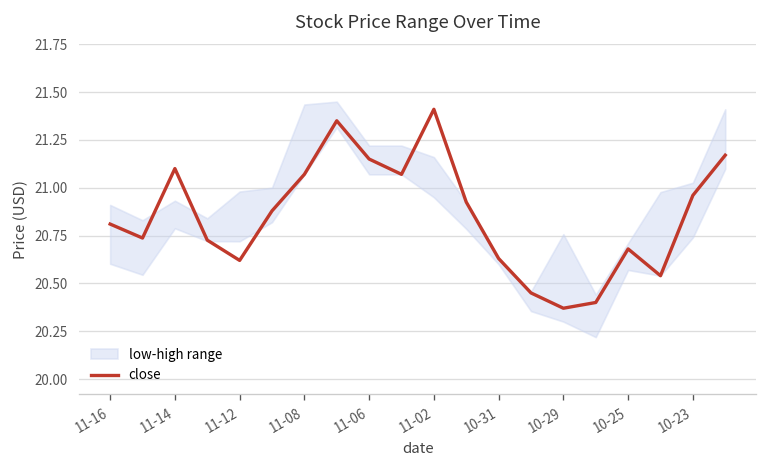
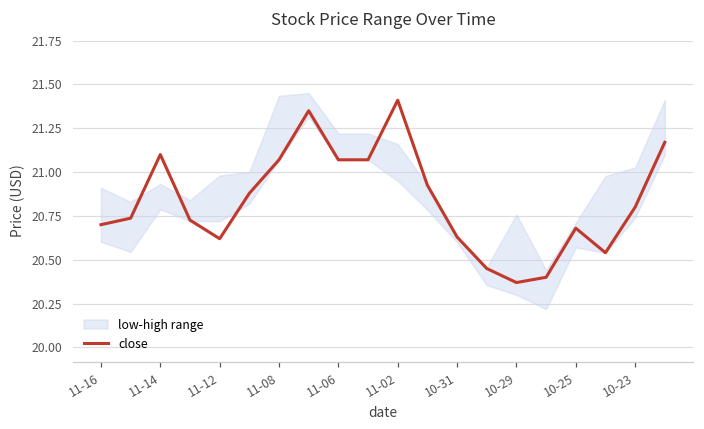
close, 11-16: 20.81 -> 20.70
close, 11-06: 21.15 -> 21.07
close, 10-23: 20.96 -> 20.80
